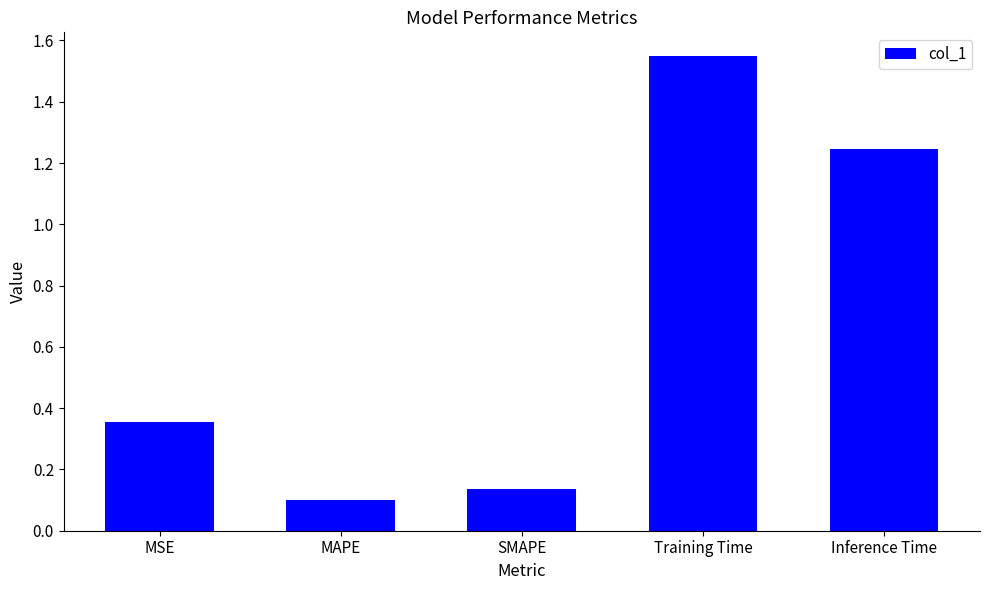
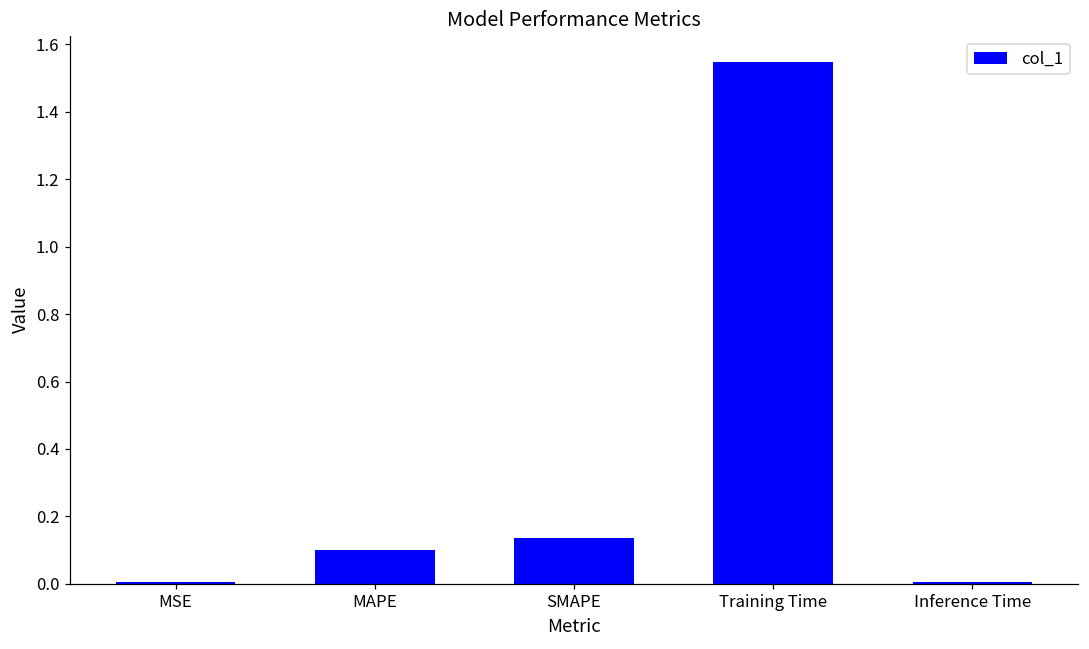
MSE: 0.35 -> 0.01
Inference Time: 1.25 -> 0.01
